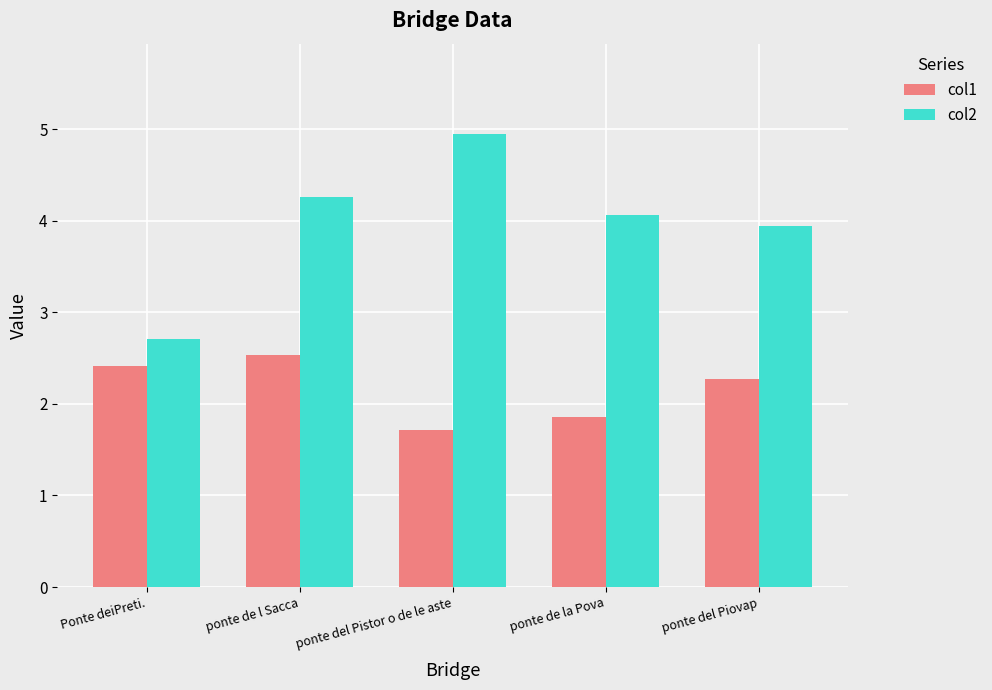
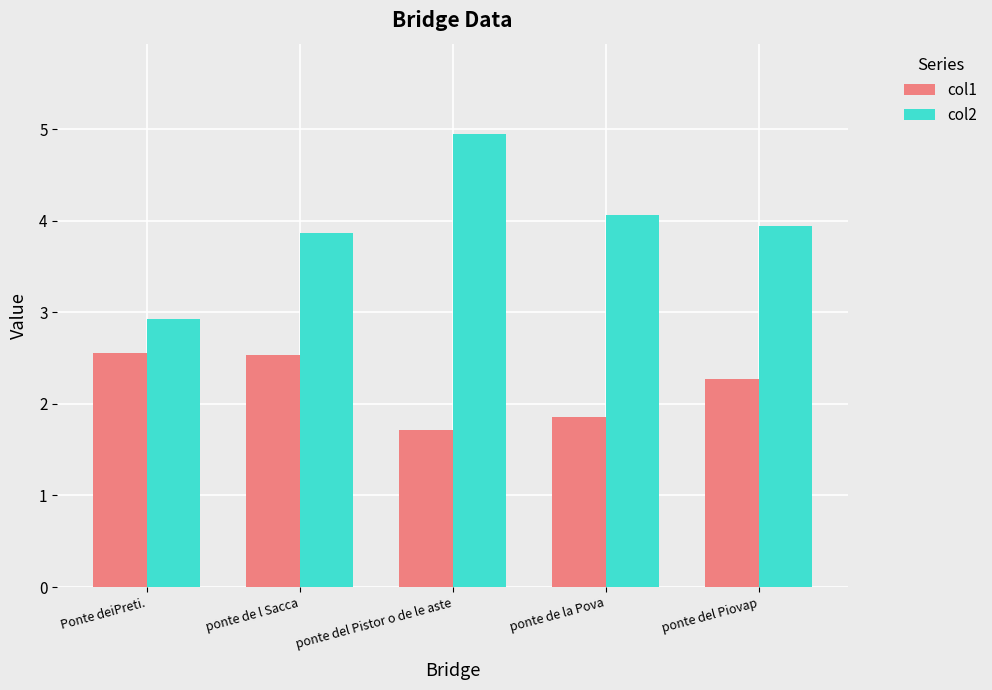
col1, Ponte deiPreti.: 2.4 -> 2.6
col2, Ponte deiPreti.: 2.7 -> 2.9
col2, ponte de l Sacca: 4.3 -> 3.9
